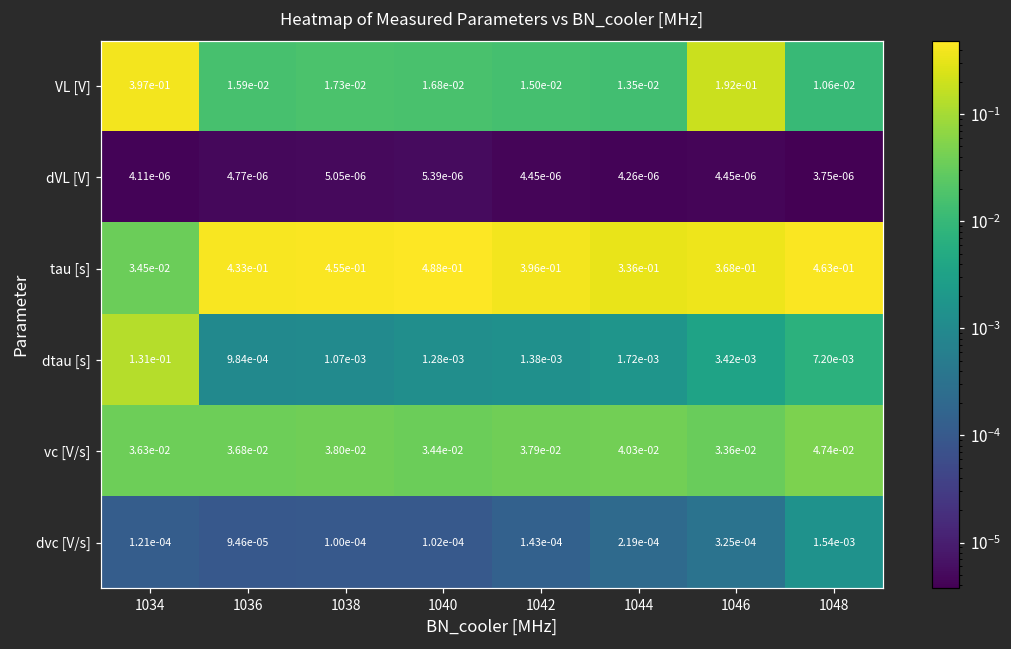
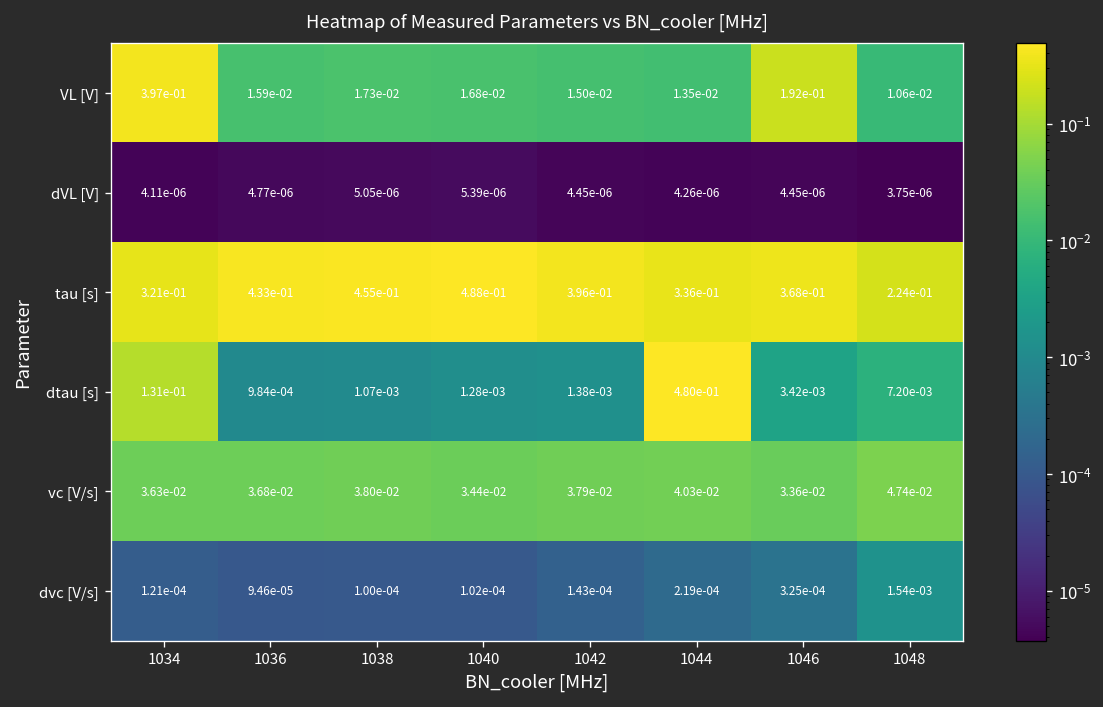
tau [s], 1034: 3.45e-02 -> 3.21e-01
tau [s], 1048: 4.63e-01 -> 2.24e-01
dtau [s], 1044: 1.72e-03 -> 4.80e-01
